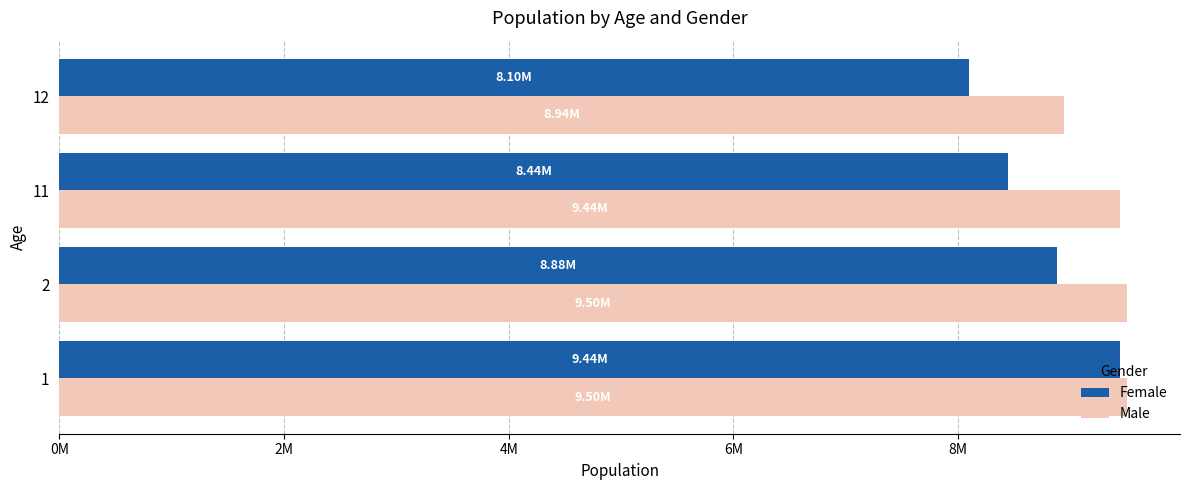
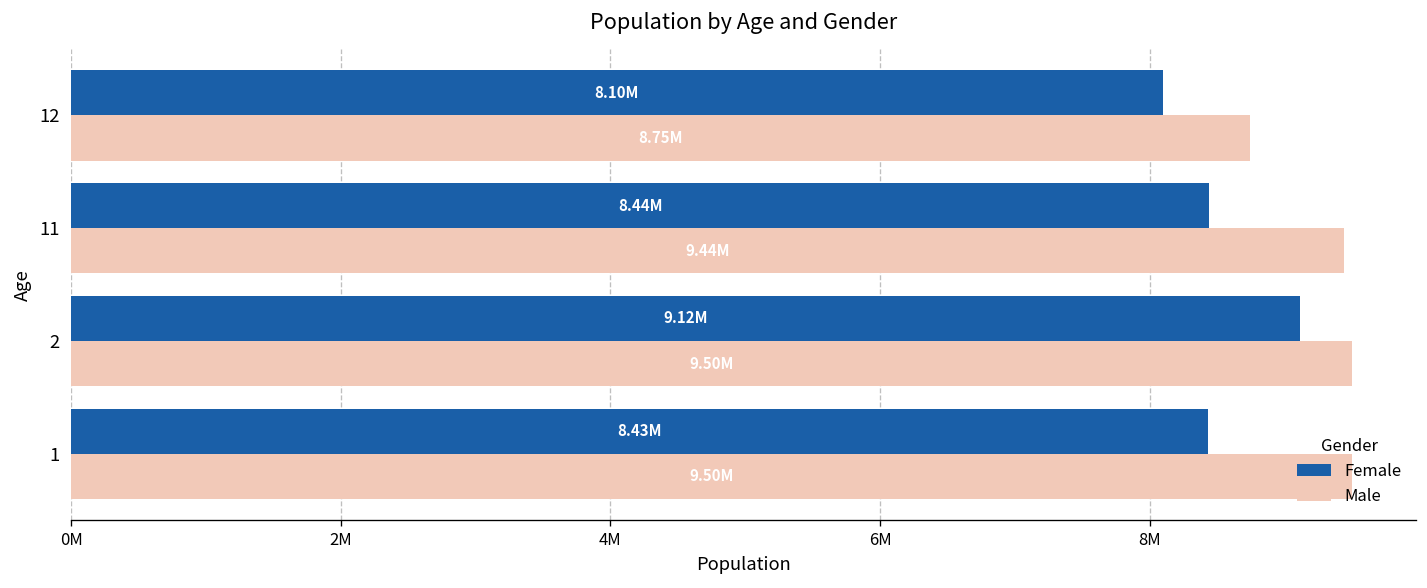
Male, 12: 8.94M -> 8.75M
Female, 2: 8.88M -> 9.12M
Female, 1: 9.44M -> 8.43M
